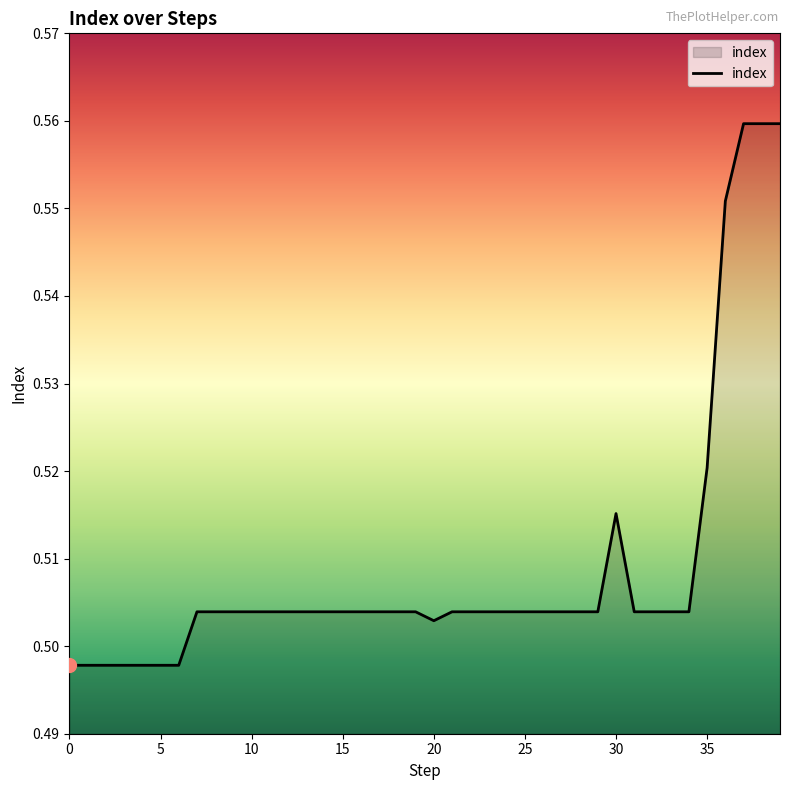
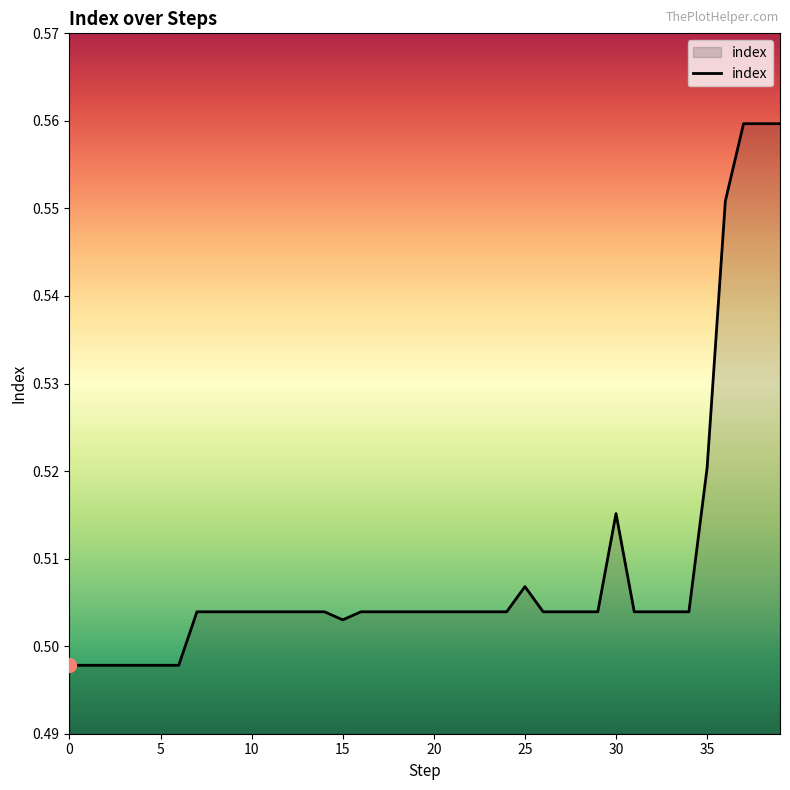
index, 15: 0.504 -> 0.503
index, 20: 0.503 -> 0.504
index, 25: 0.504 -> 0.507
